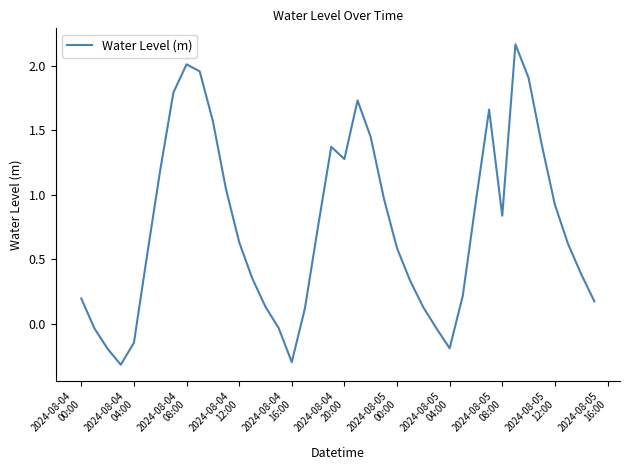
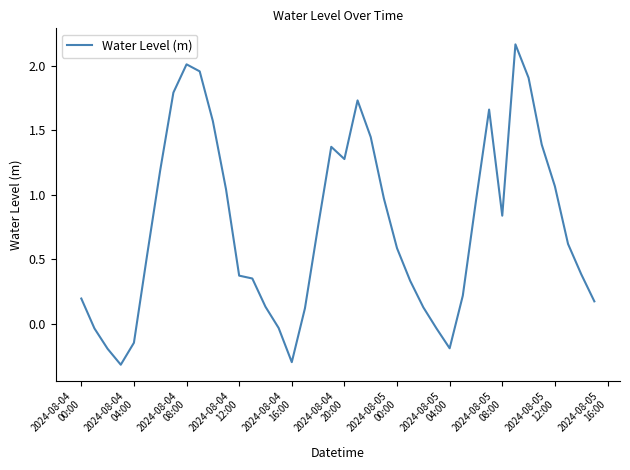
2024-08-04 12:00: 0.63 -> 0.37
2024-08-05 12:00: 0.92 -> 1.07
